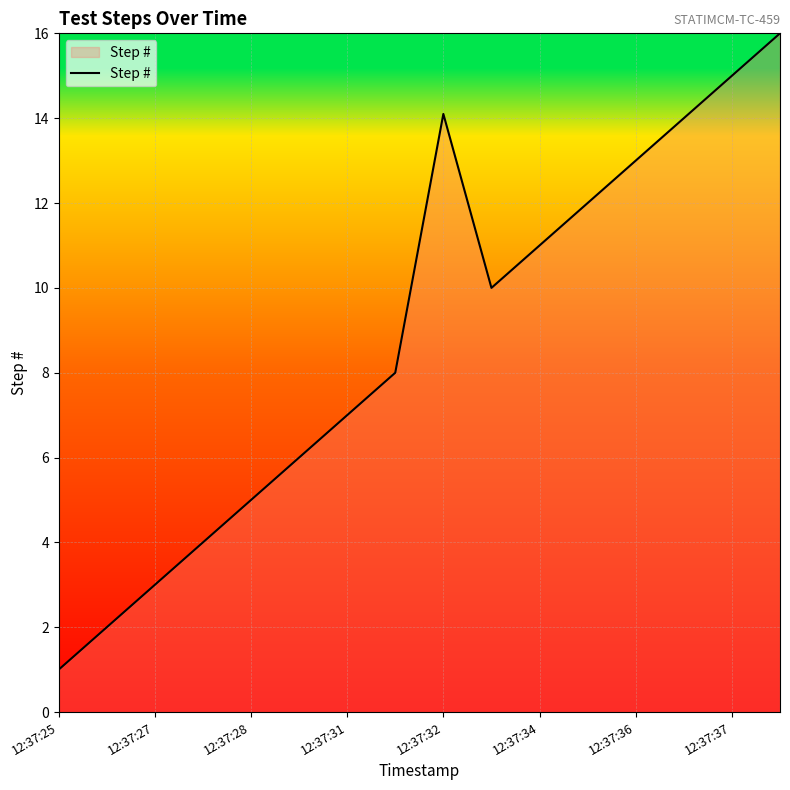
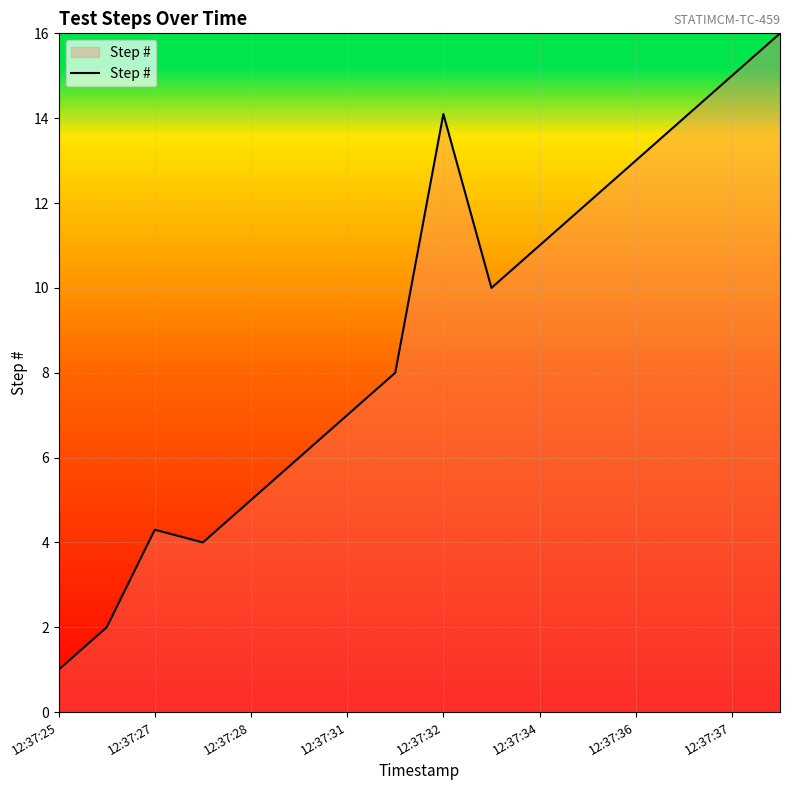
12:37:27: 3.0 -> 4.3
